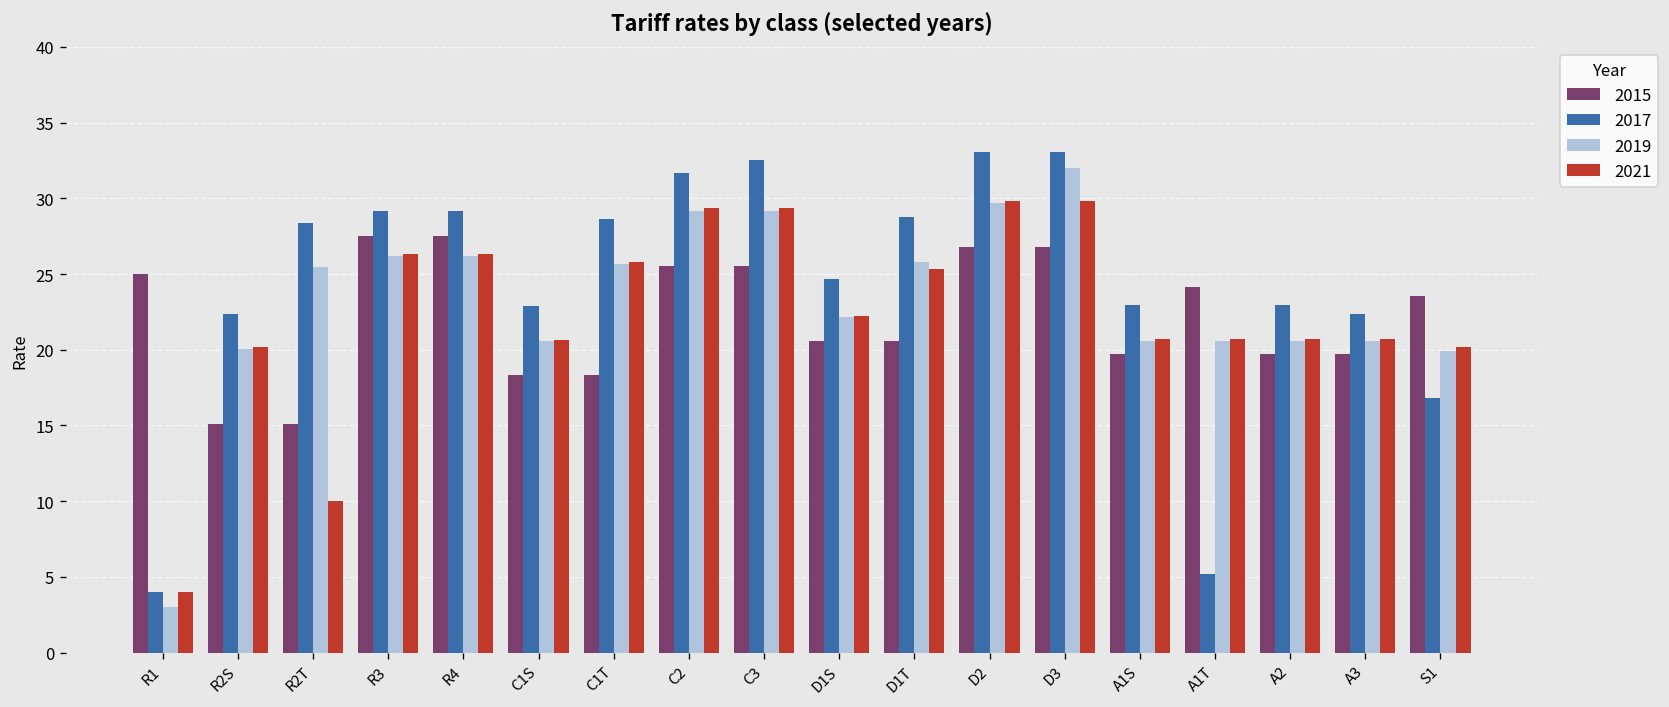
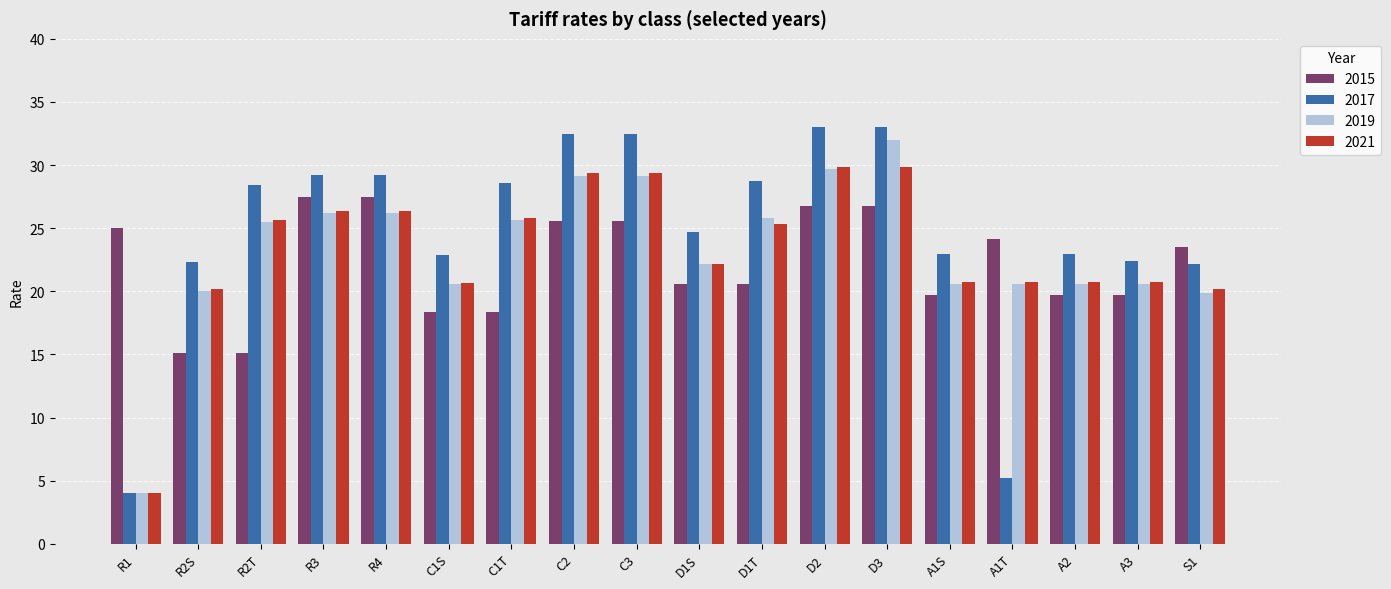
2019, R1: 3 -> 4
2021, R2T: 10.0 -> 25.6
2017, C2: 31.7 -> 32.5
2017, S1: 16.8 -> 22.2
